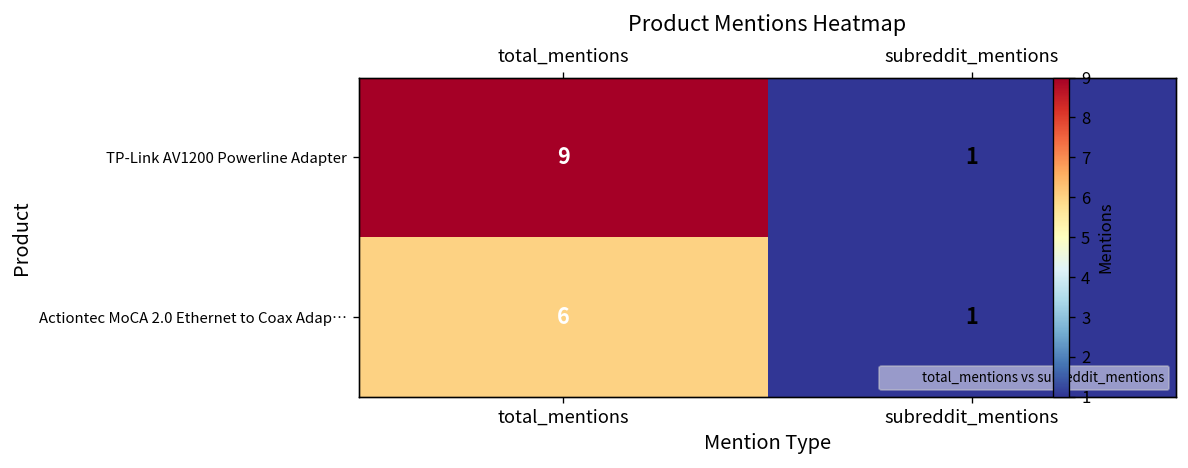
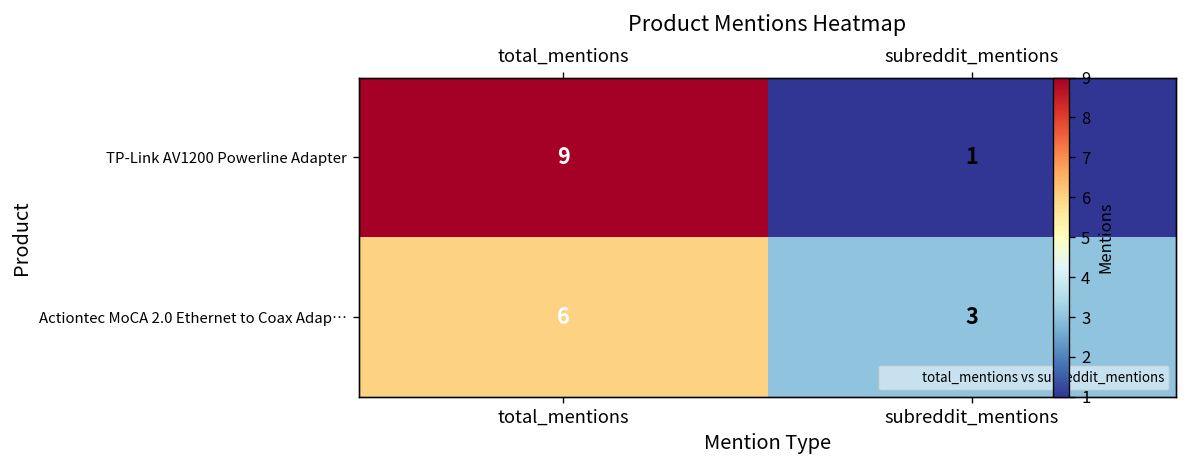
Actiontec MoCA 2.0 Ethernet to Coax Adap…, subreddit_mentions: 1 -> 3
